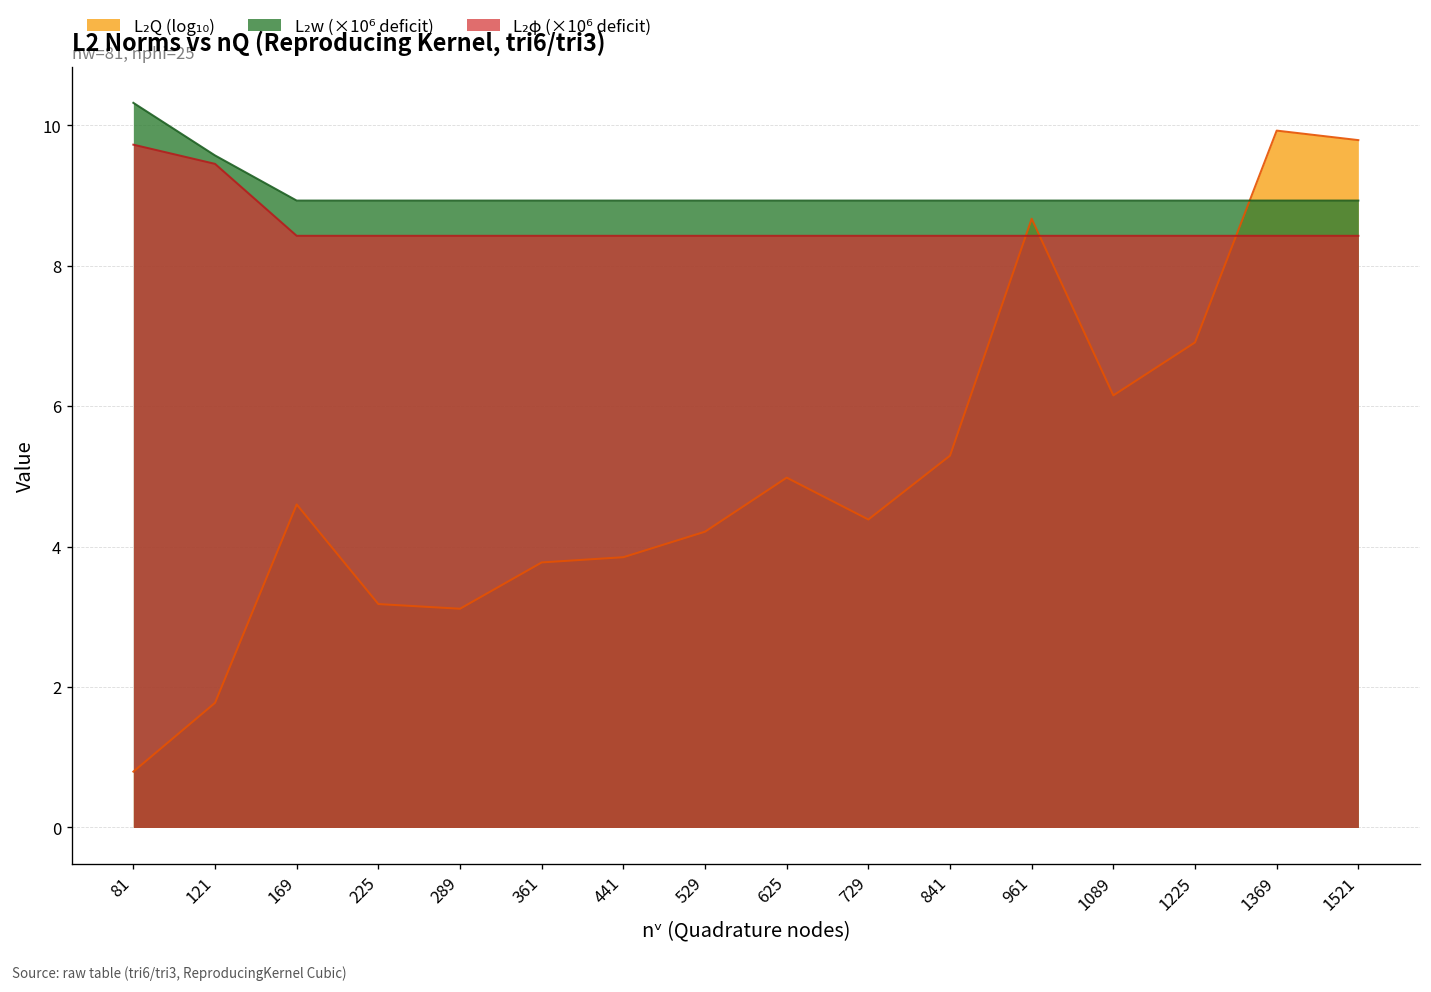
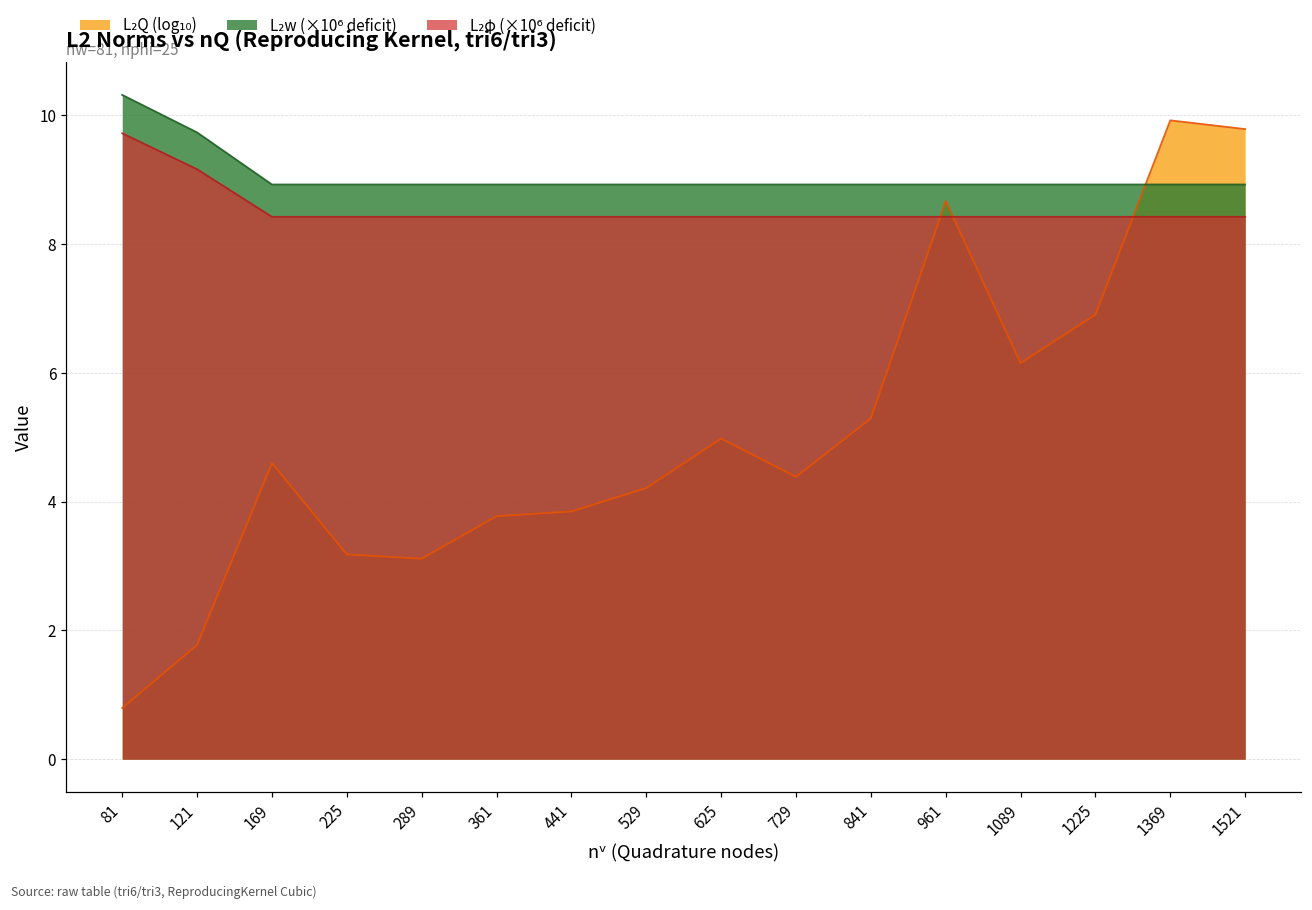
L₂w (×10⁶ deficit), 121: 9.6 -> 9.7
L₂φ (×10⁶ deficit), 121: 9.4 -> 9.2
